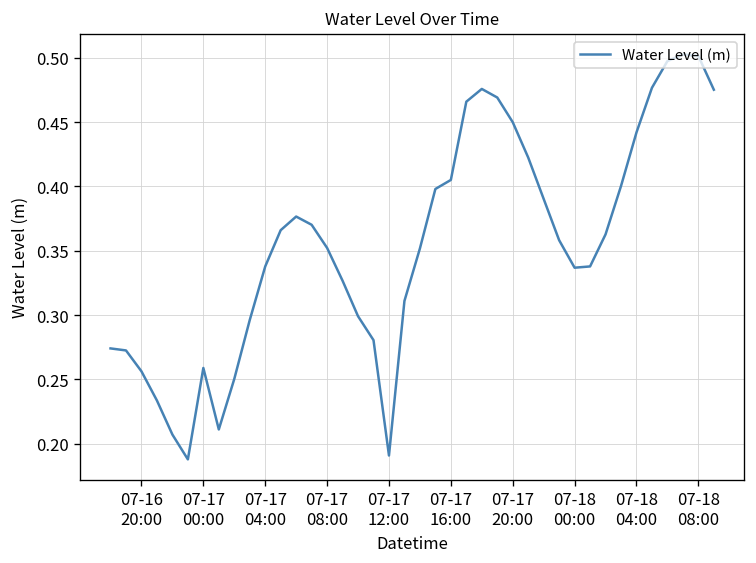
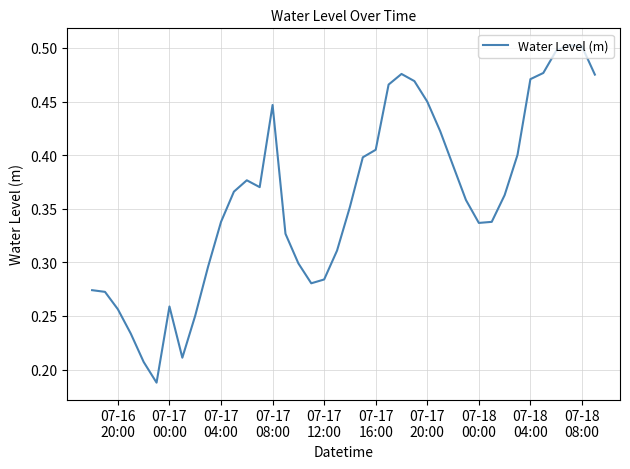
07-17 08:00: 0.352 -> 0.447
07-17 12:00: 0.191 -> 0.284
07-18 04:00: 0.442 -> 0.471
